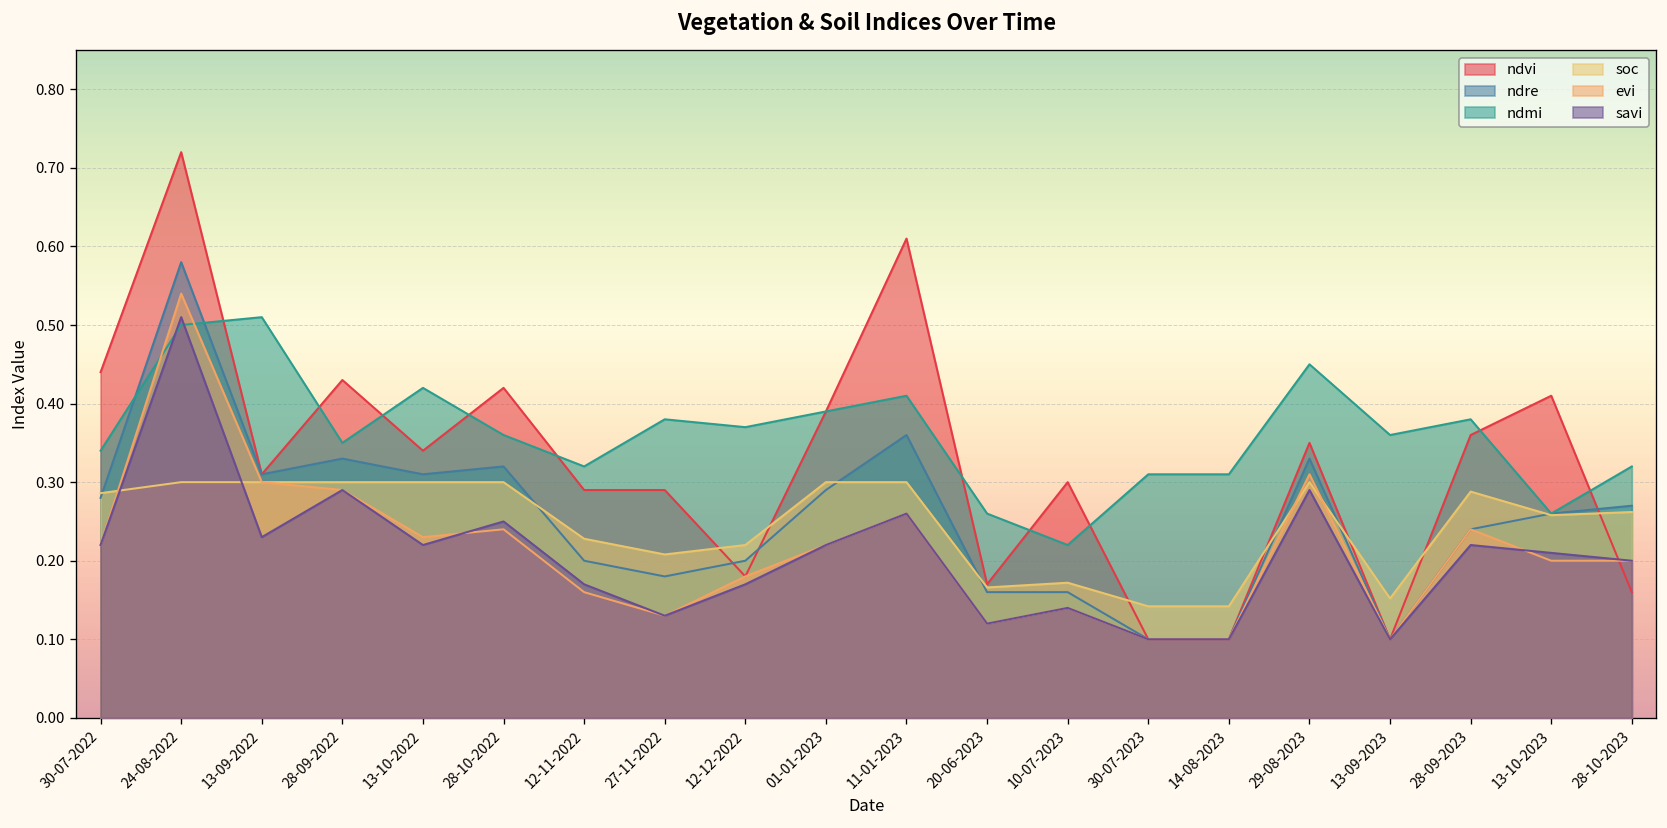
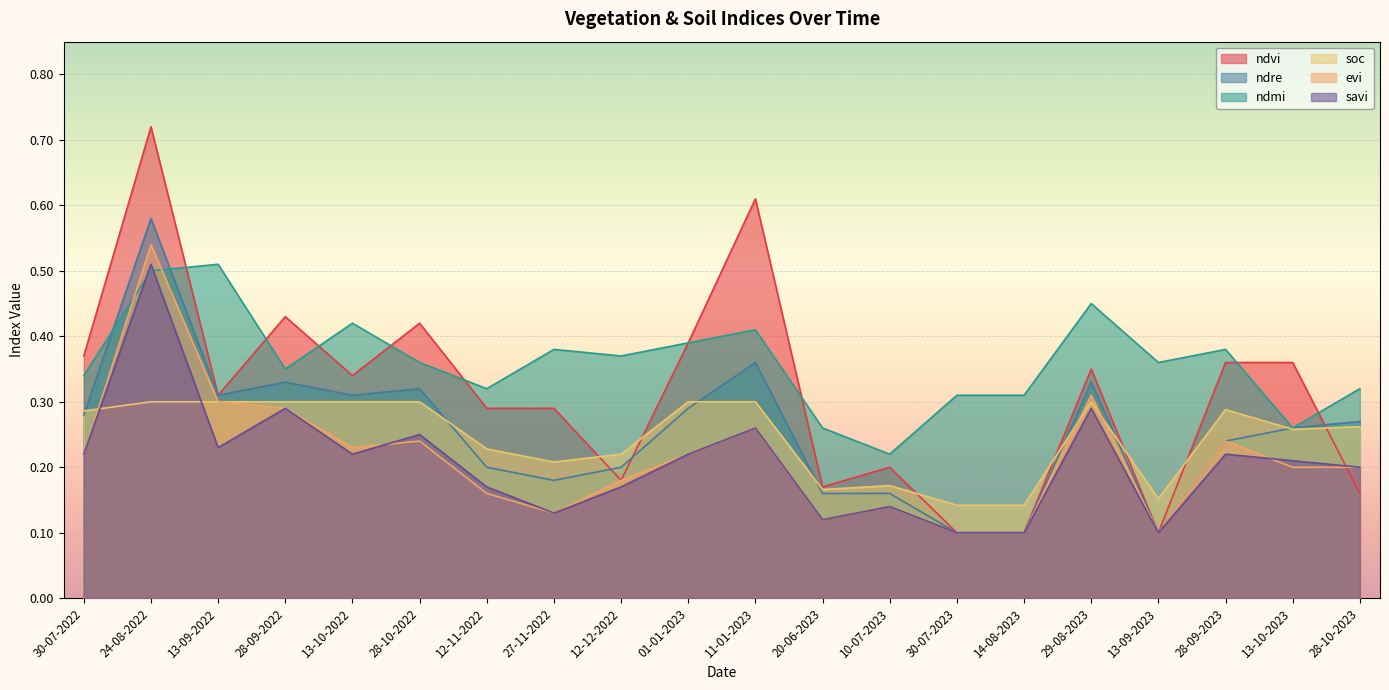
ndvi, 30-07-2022: 0.44 -> 0.37
ndvi, 10-07-2023: 0.3 -> 0.2
ndvi, 13-10-2023: 0.41 -> 0.36
